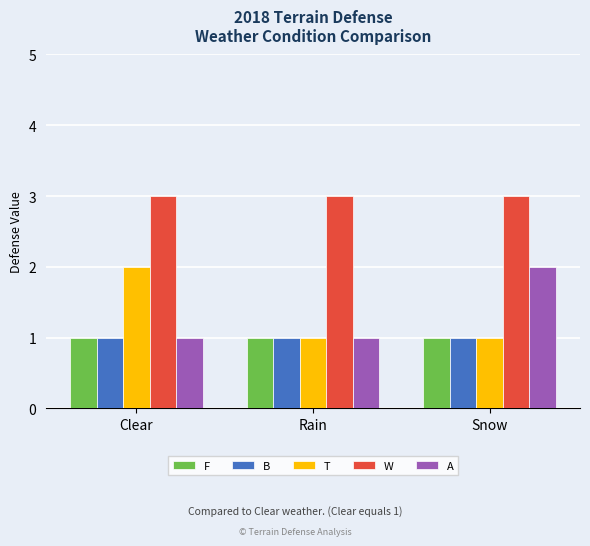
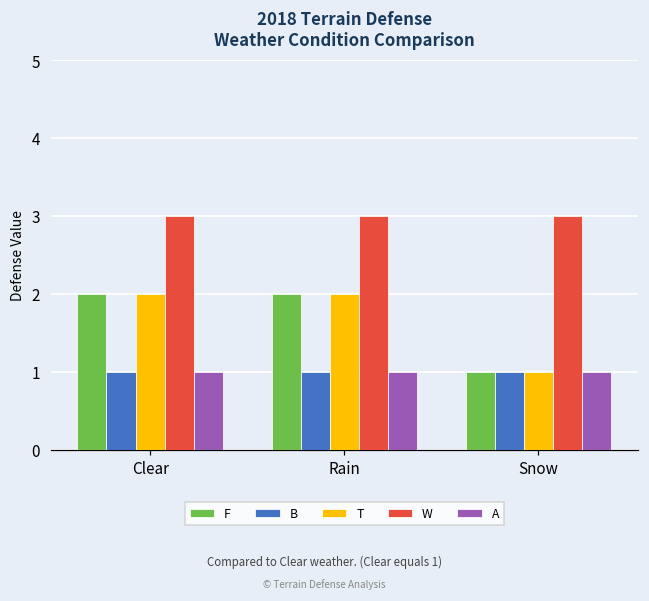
F, Clear: 1 -> 2
F, Rain: 1 -> 2
T, Rain: 1 -> 2
A, Snow: 2 -> 1
